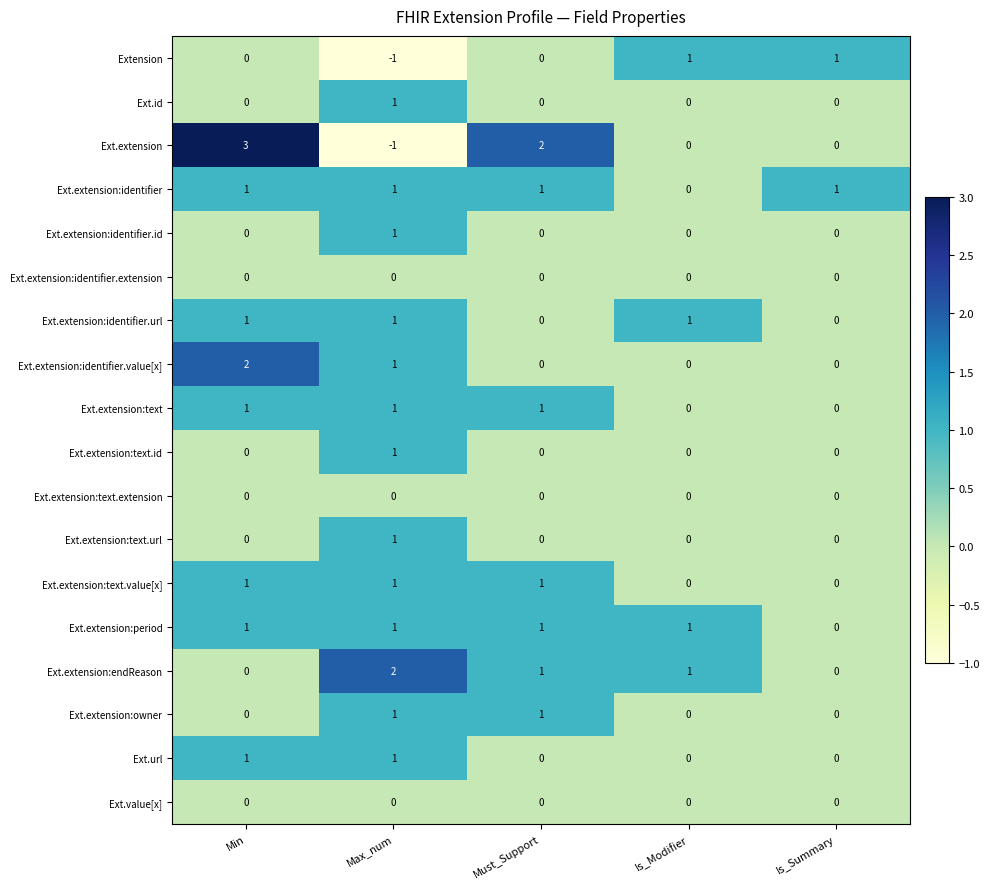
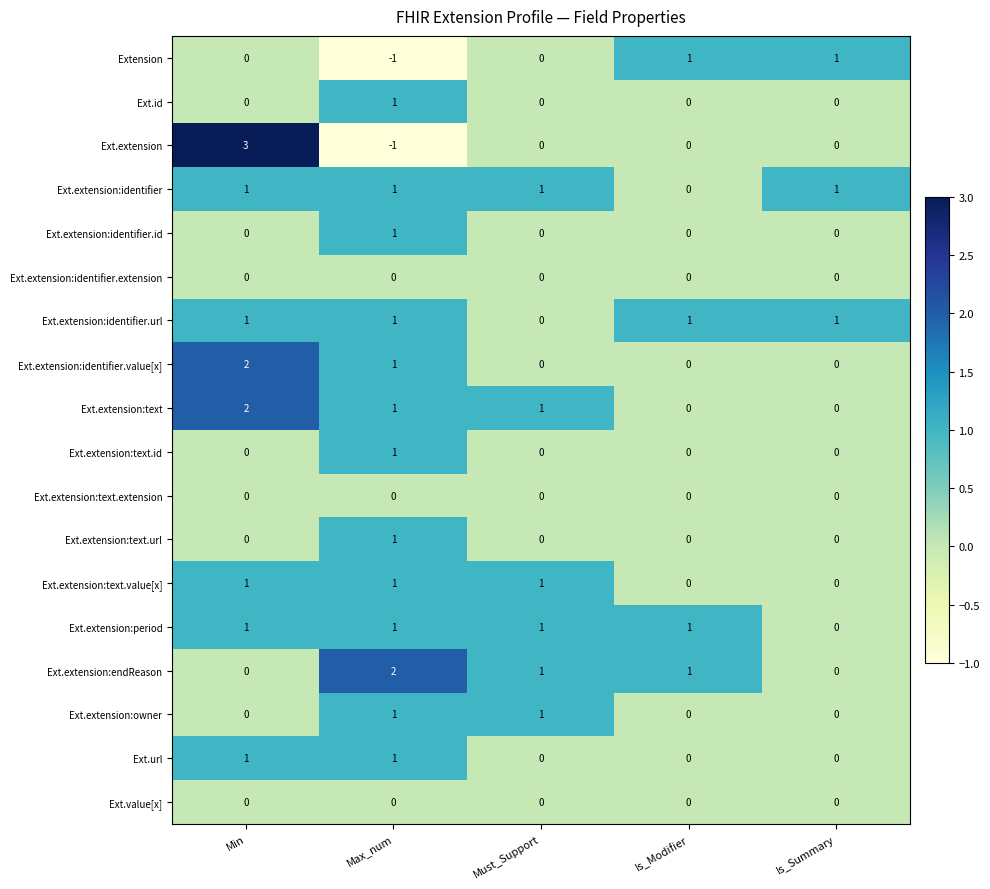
Ext.extension, Must_Support: 2 -> 0
Ext.extension:identifier.url, Is_Summary: 0 -> 1
Ext.extension:text, Min: 1 -> 2
